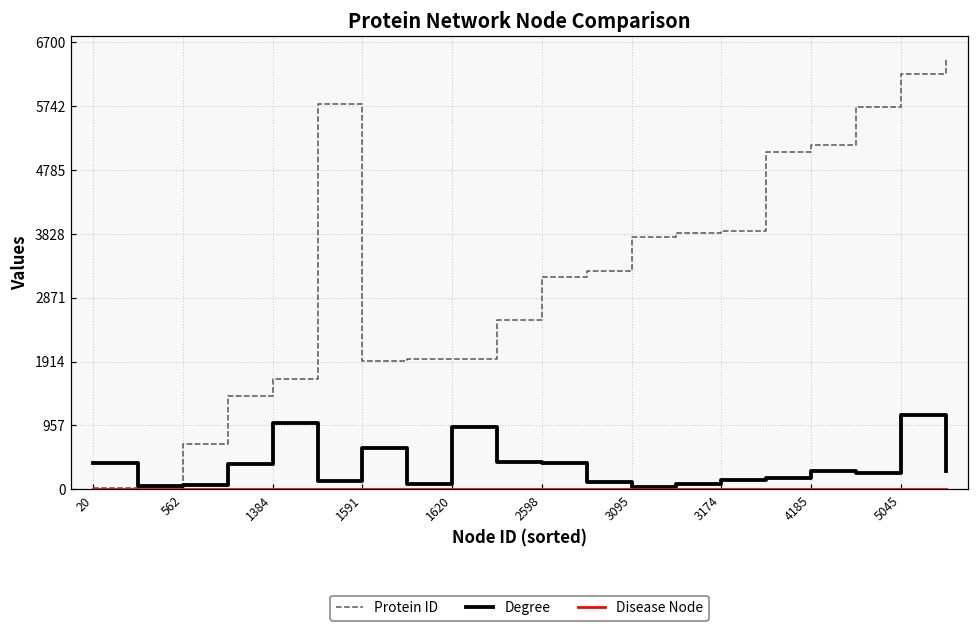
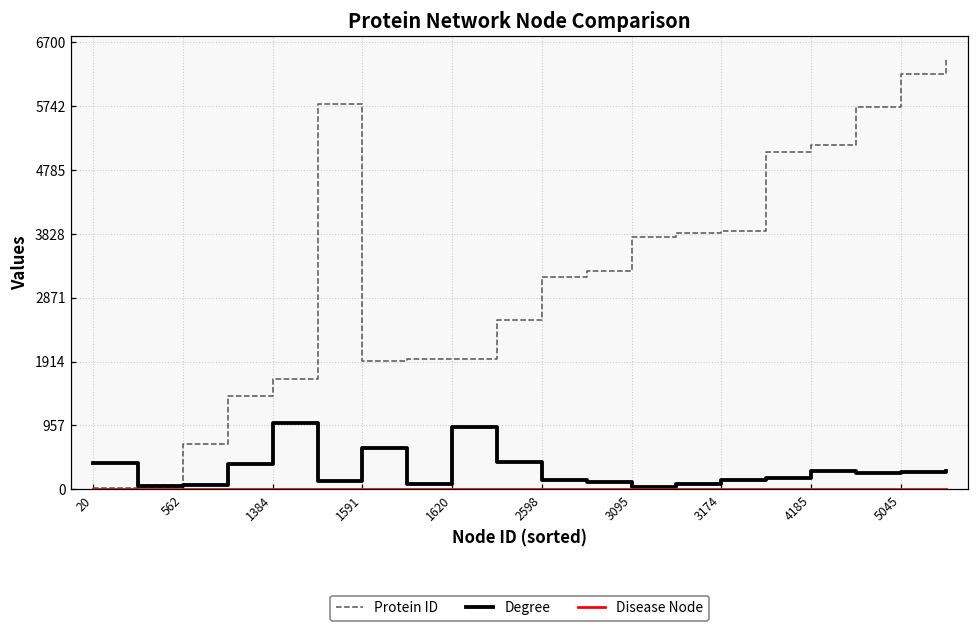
Degree, 2598: 400 -> 100
Degree, 5045: 1100 -> 300
